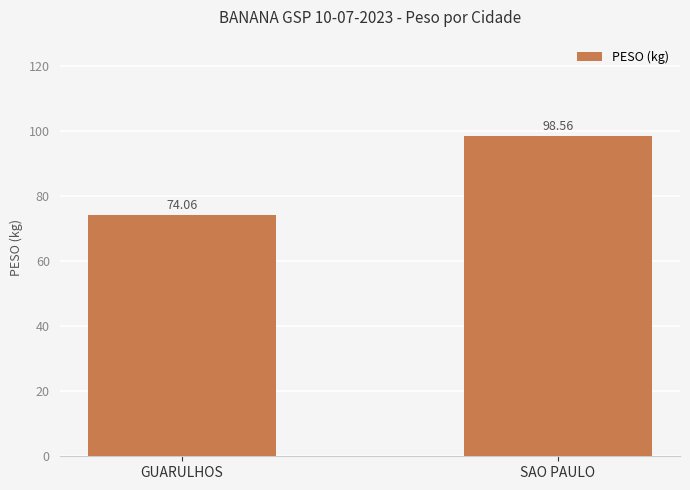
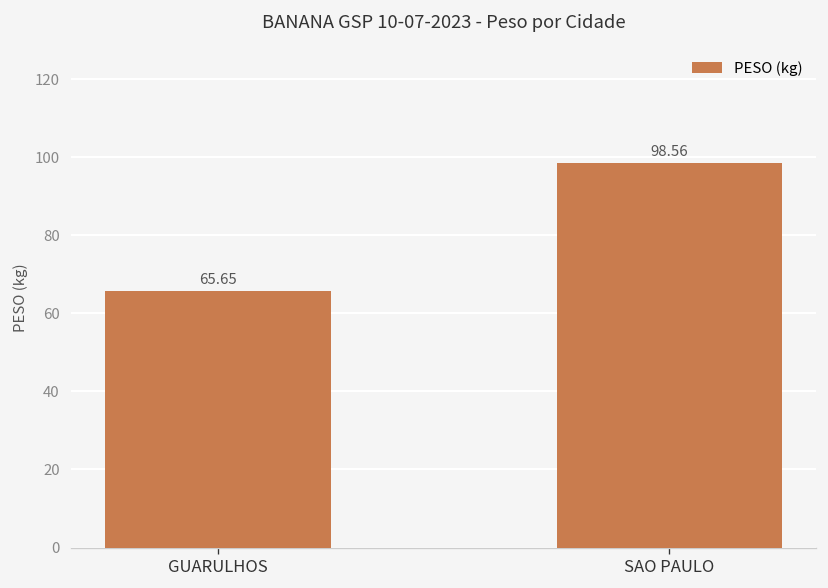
GUARULHOS: 74.06 -> 65.65
